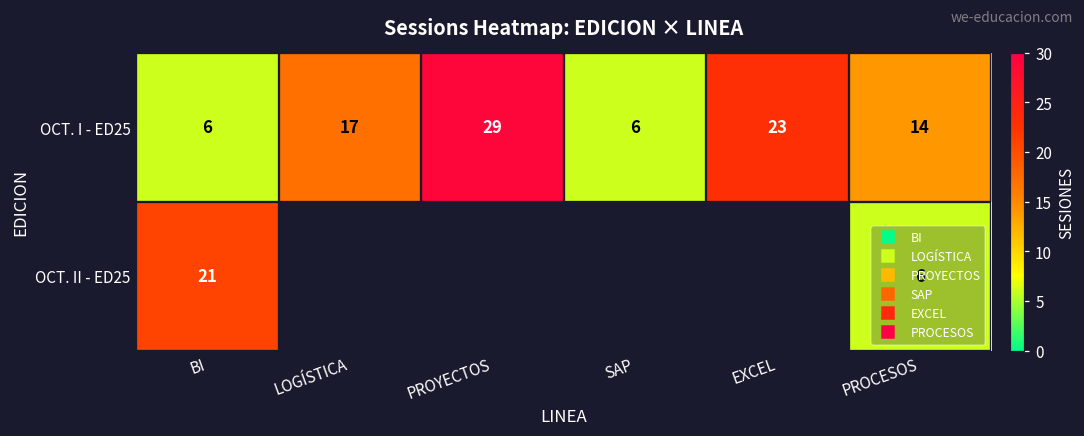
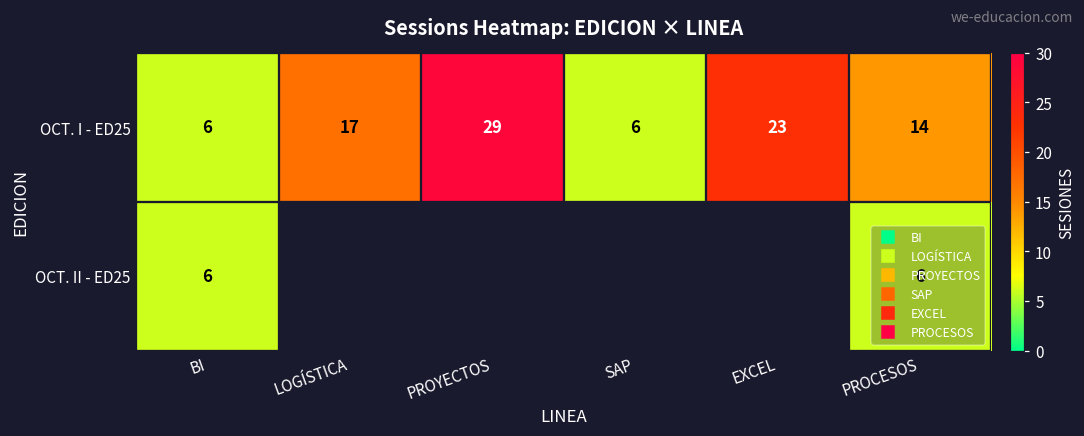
OCT. II - ED25, BI: 21 -> 6
